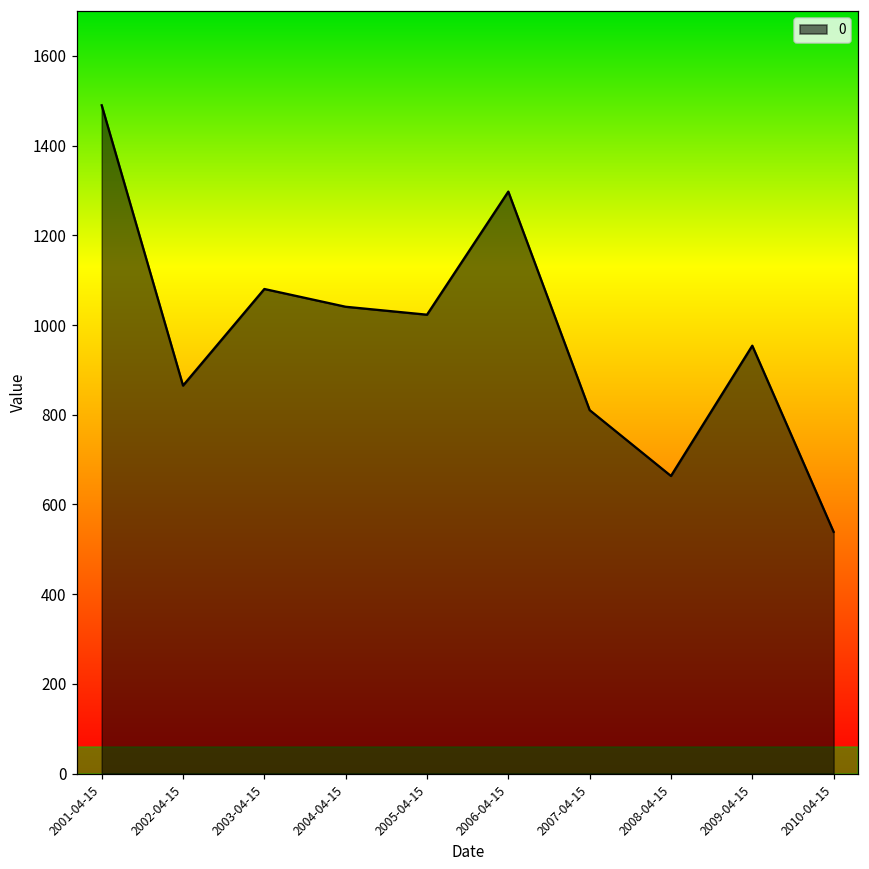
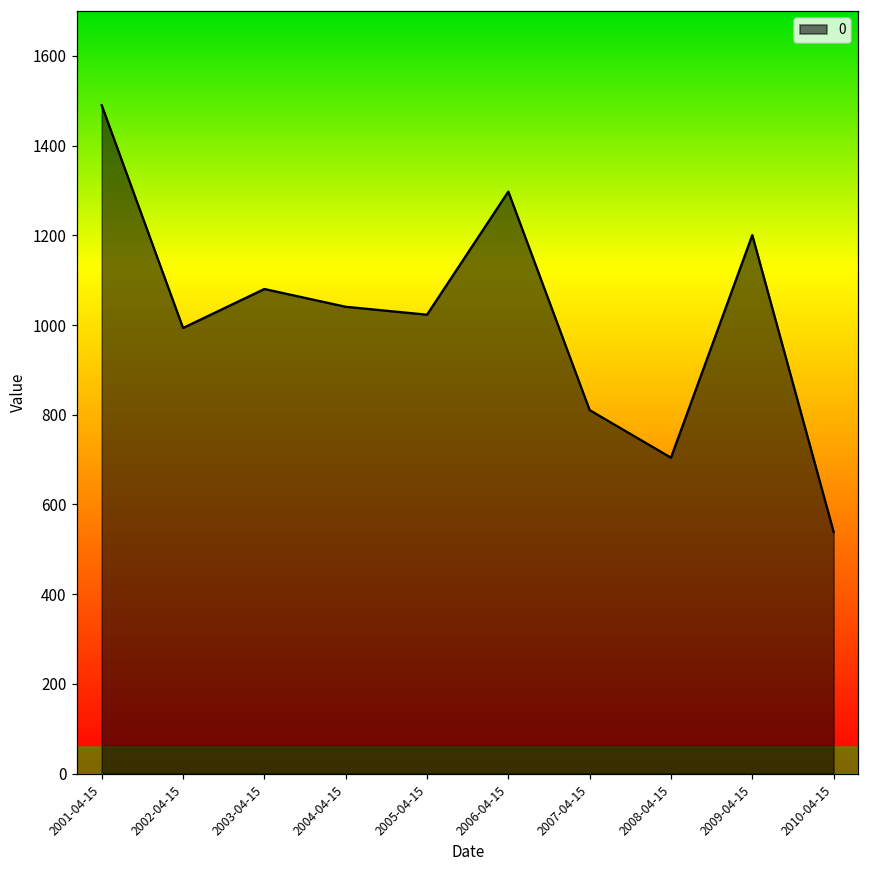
2002-04-15: 860 -> 990
2008-04-15: 660 -> 700
2009-04-15: 950 -> 1200
